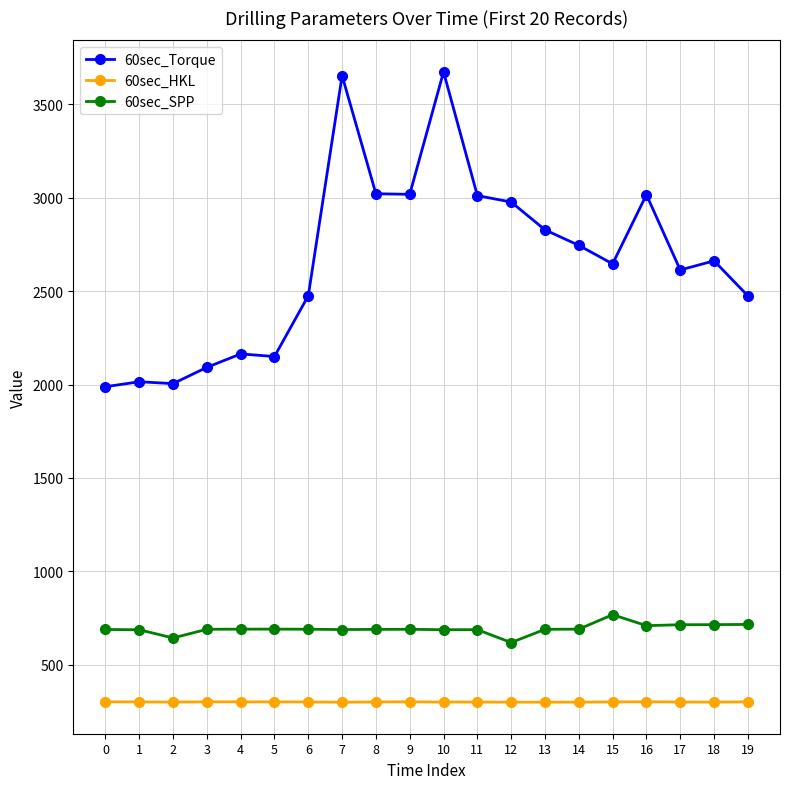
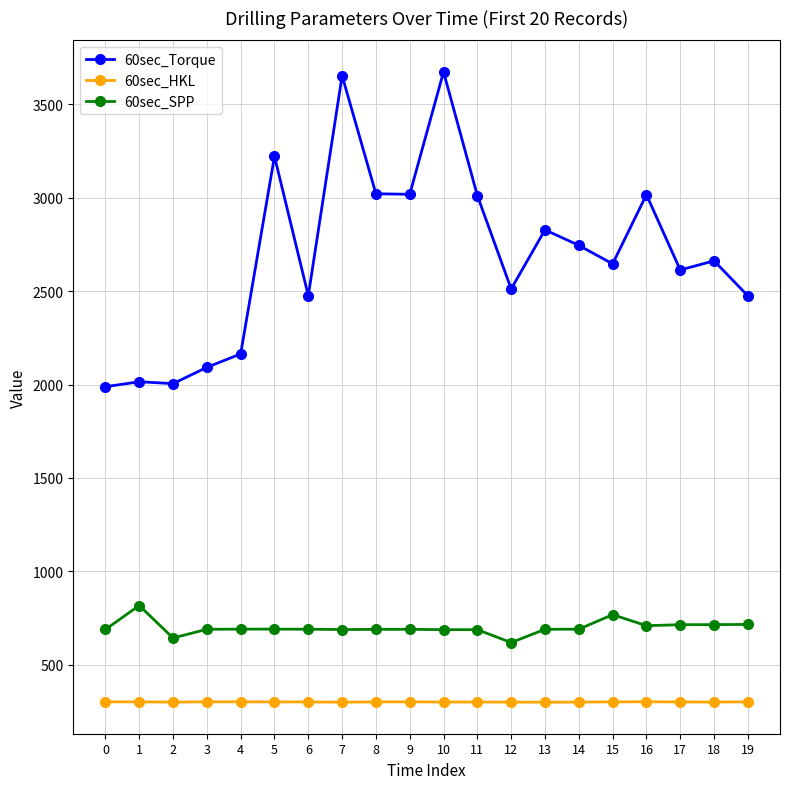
60sec_SPP, 1: 690 -> 820
60sec_Torque, 5: 2150 -> 3220
60sec_Torque, 12: 2980 -> 2510
